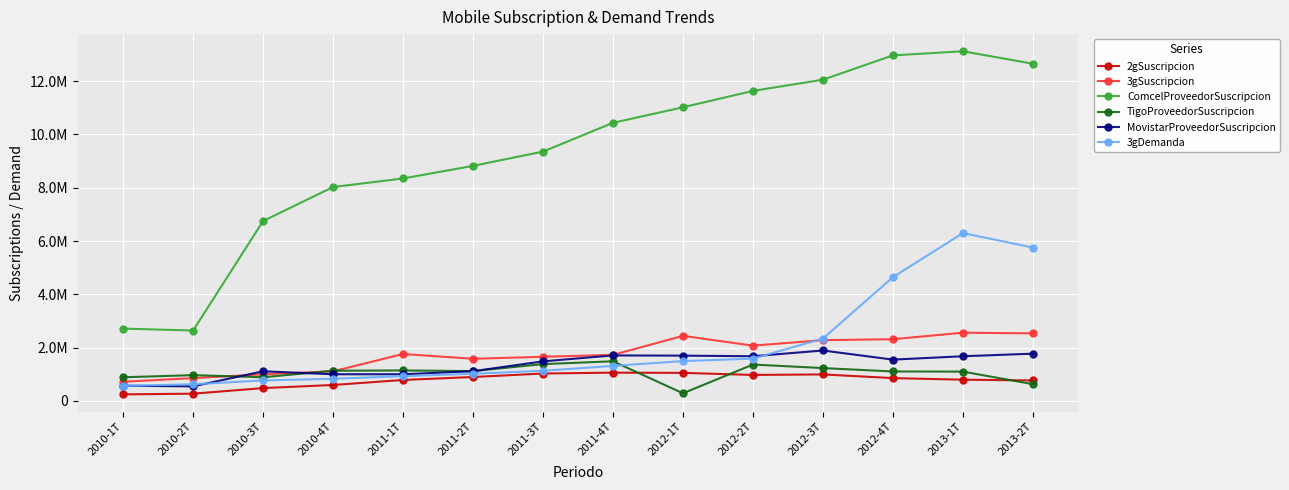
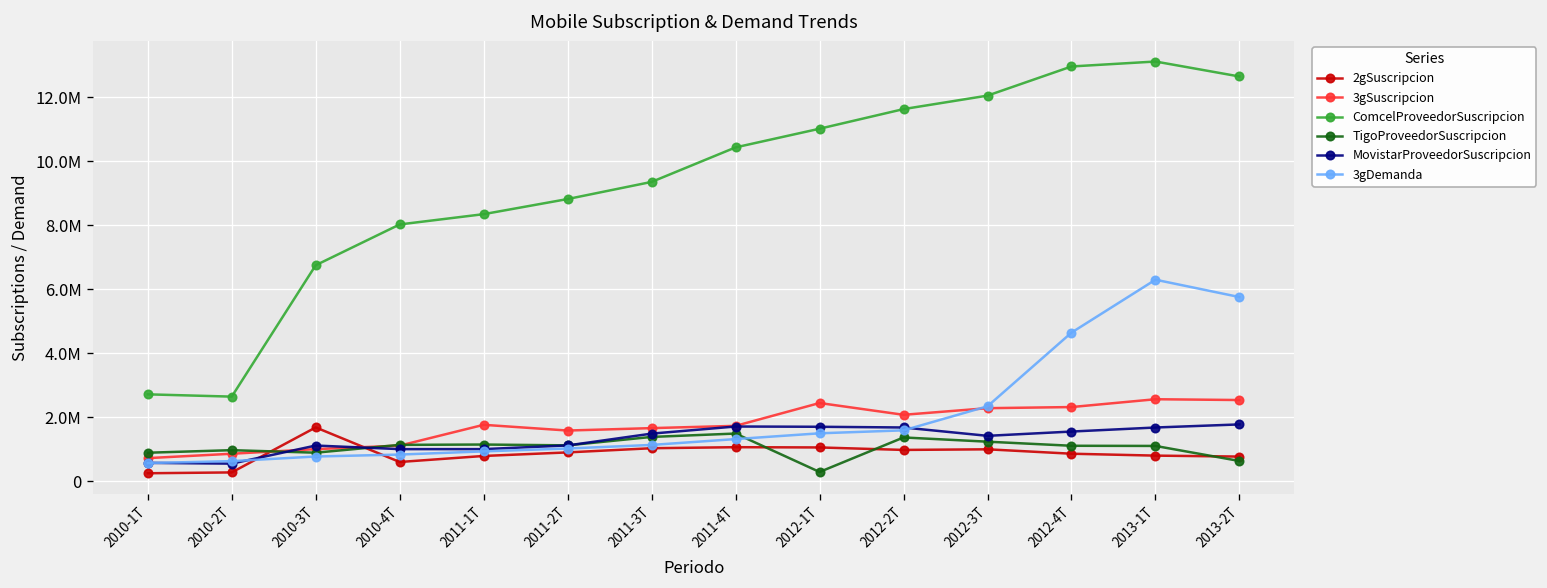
2gSuscripcion, 2010-3T: 500000 -> 1700000
MovistarProveedorSuscripcion, 2012-3T: 1900000 -> 1400000
